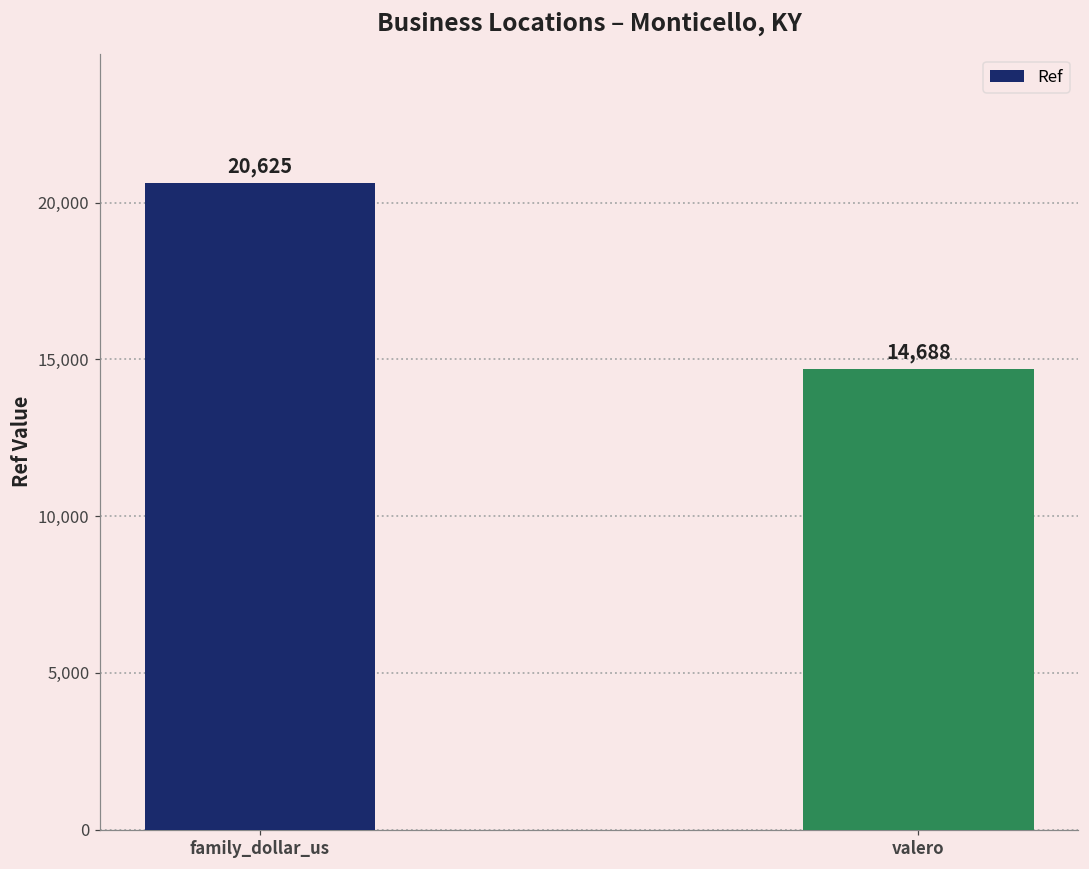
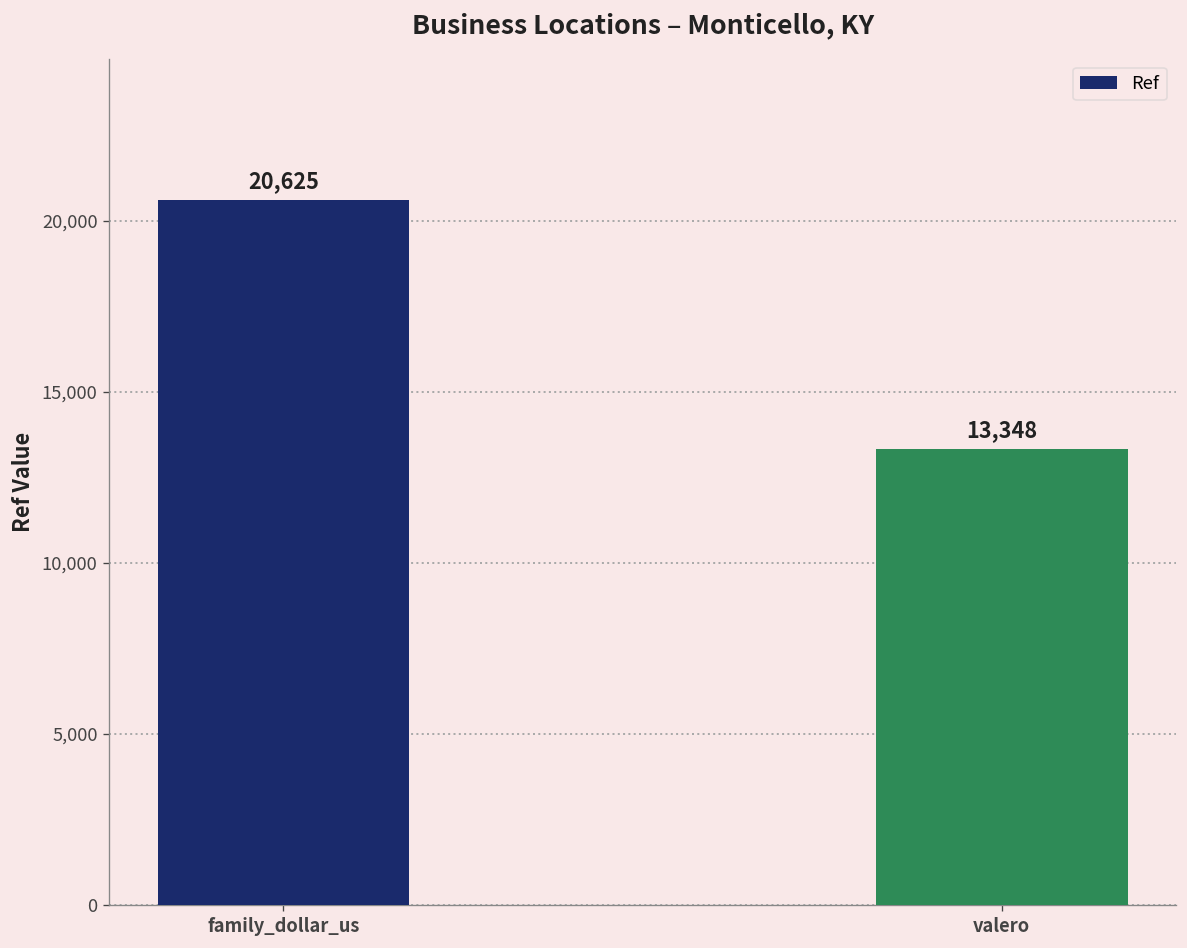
valero: 14,688 -> 13,348
